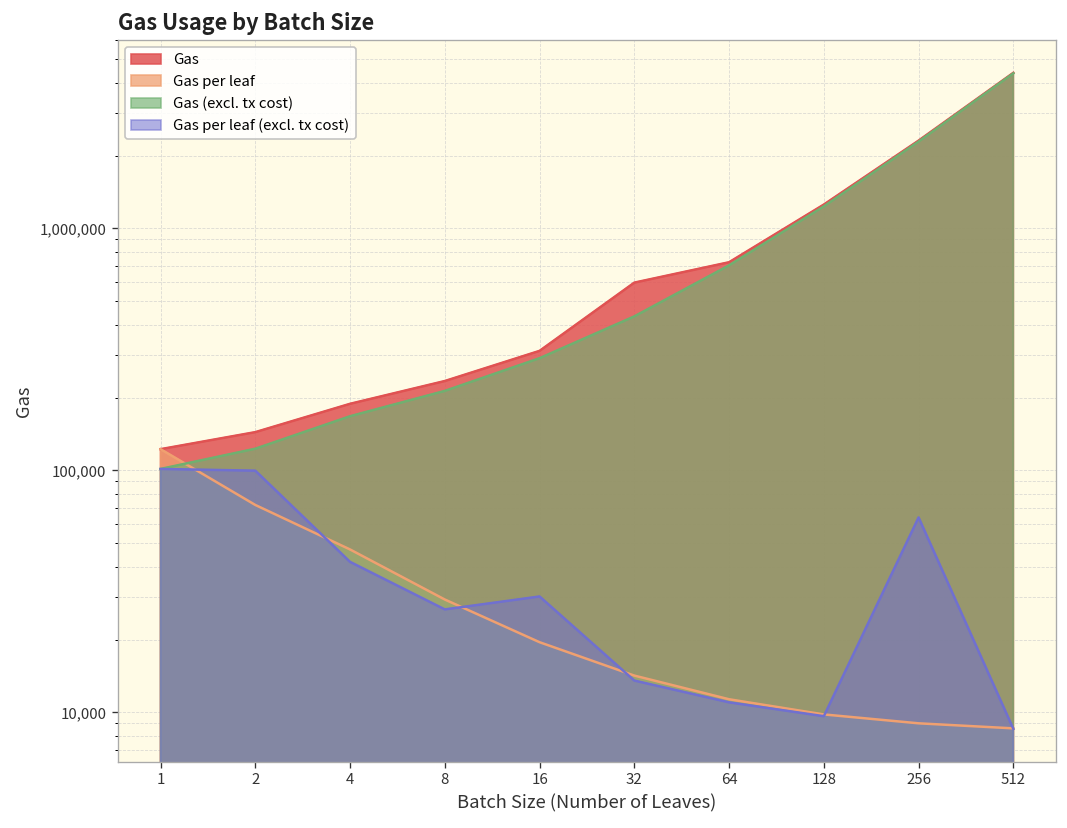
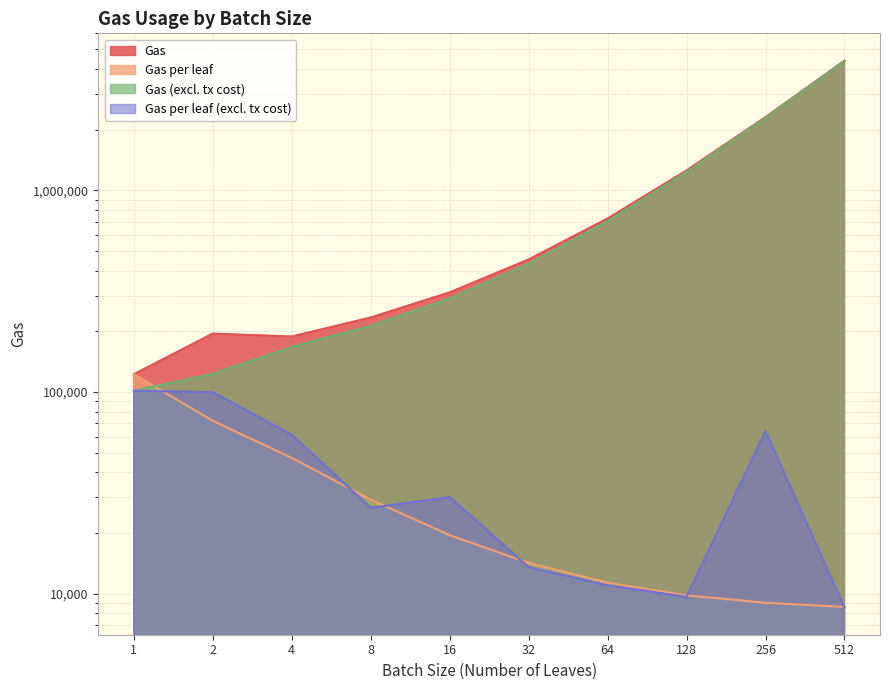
Gas, 2: 140,000 -> 190,000
Gas per leaf (excl. tx cost), 4: 42,000 -> 61,000
Gas, 32: 600,000 -> 450,000
